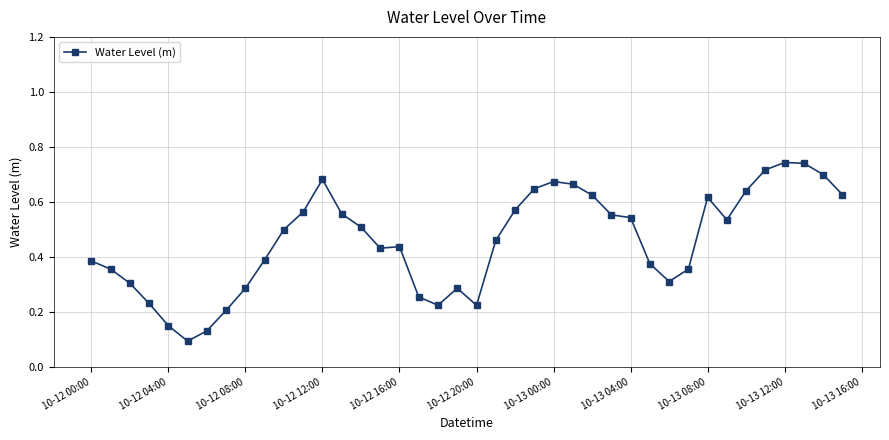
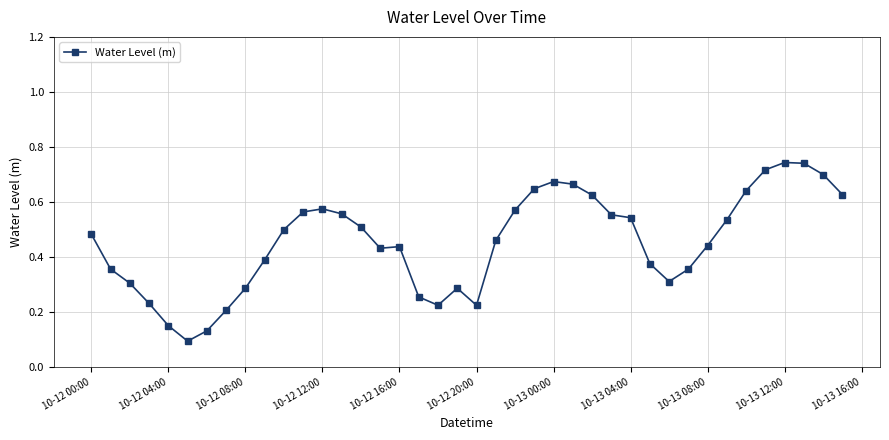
10-12 00:00: 0.39 -> 0.48
10-12 12:00: 0.68 -> 0.57
10-13 08:00: 0.62 -> 0.44
